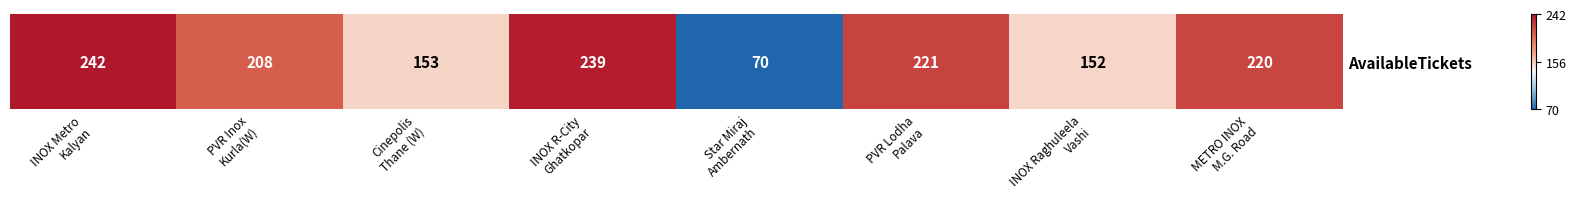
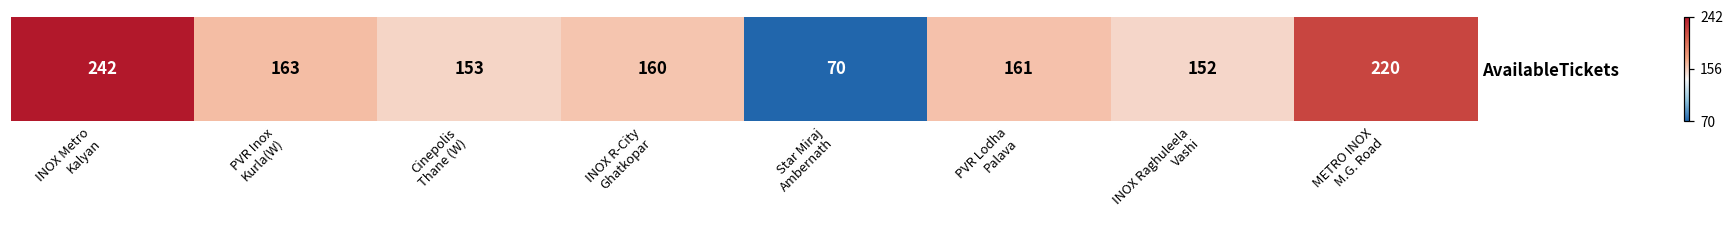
AvailableTickets, PVR Inox Kurla(W): 208 -> 163
AvailableTickets, INOX R-City Ghatkopar: 239 -> 160
AvailableTickets, PVR Lodha Palava: 221 -> 161
